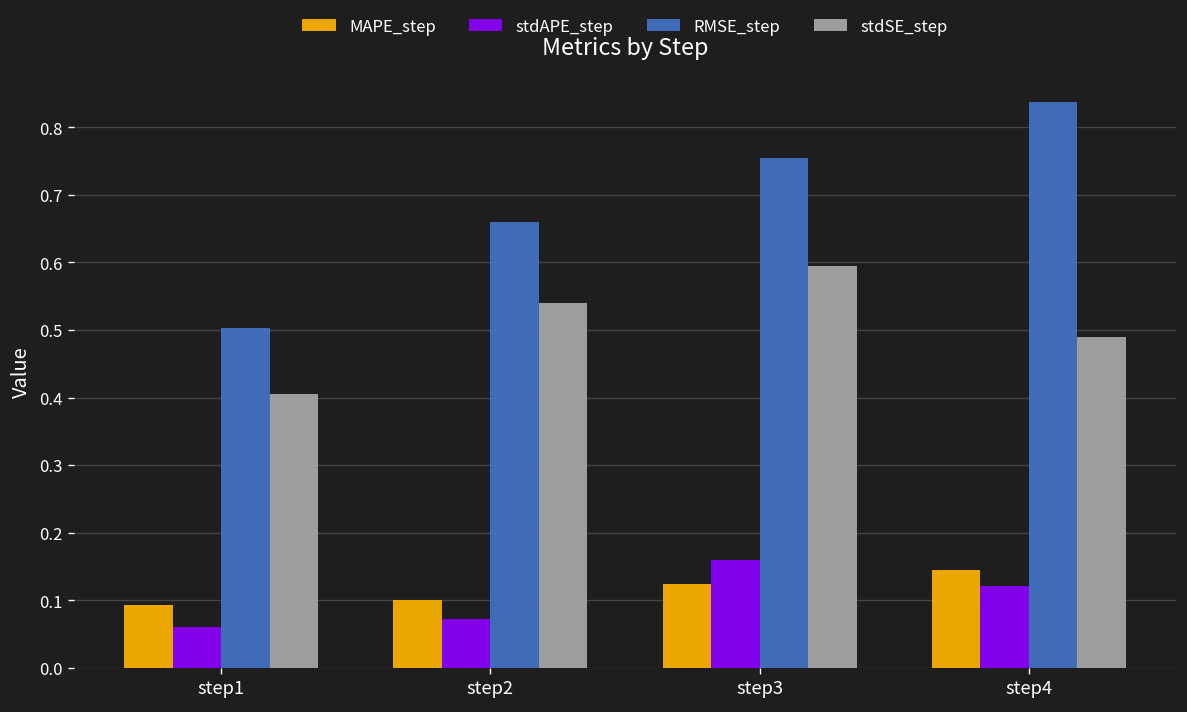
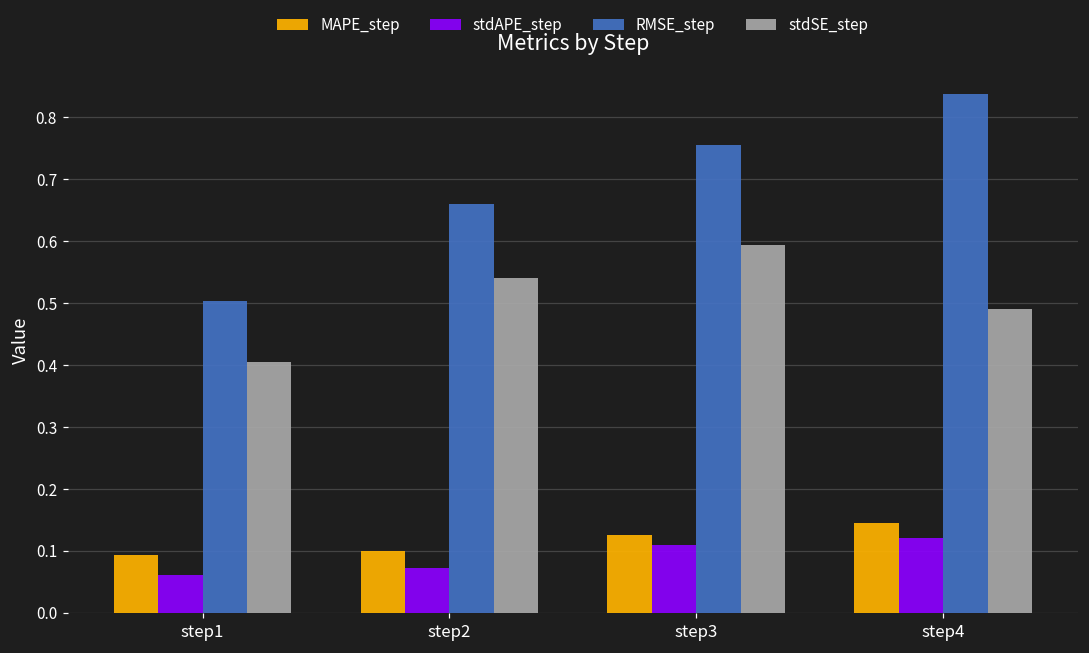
stdAPE_step, step3: 0.16 -> 0.11
